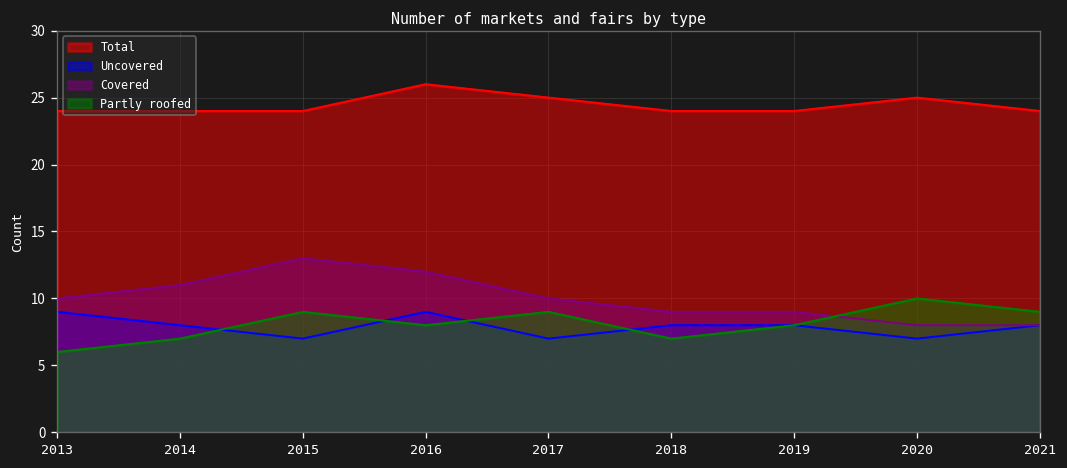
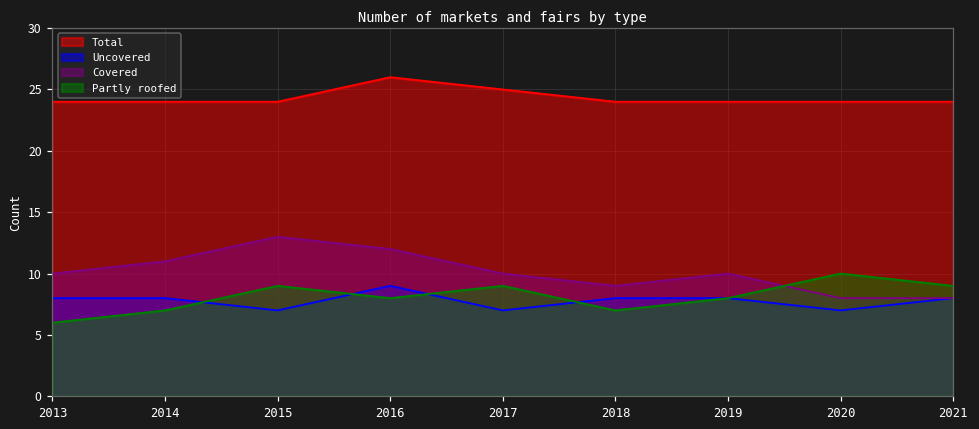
Uncovered, 2013: 9 -> 8
Covered, 2019: 9 -> 10
Total, 2020: 25 -> 24
